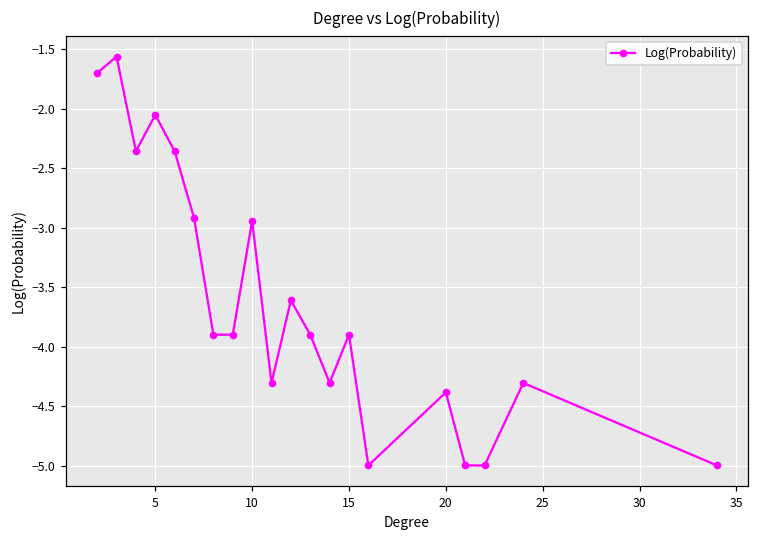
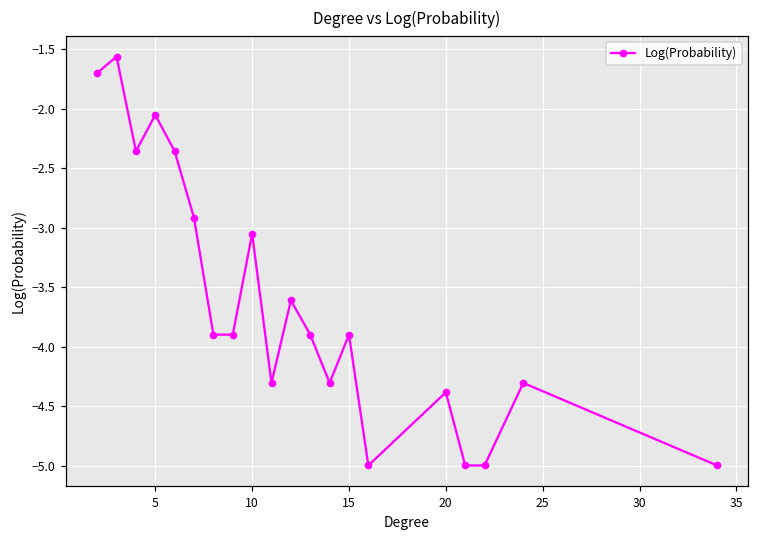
10: -2.94 -> -3.05
